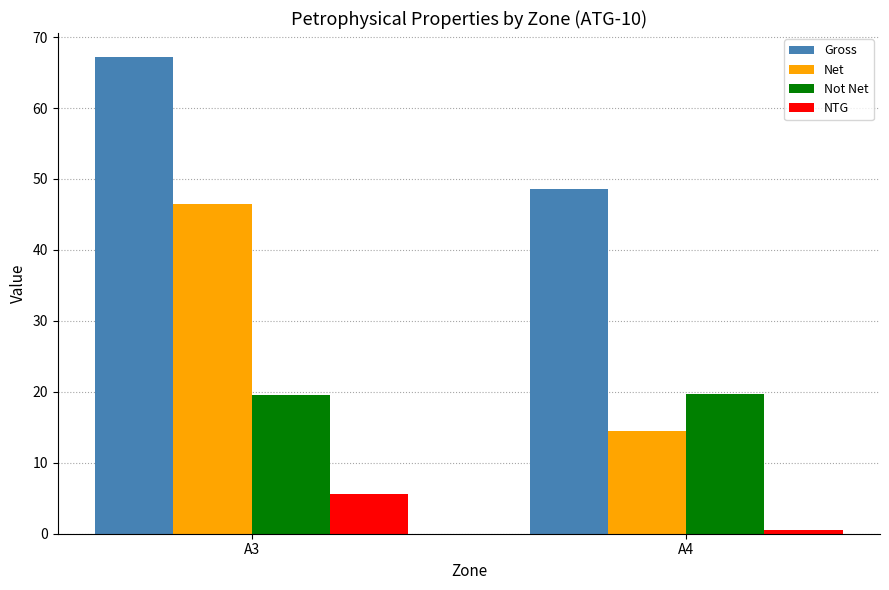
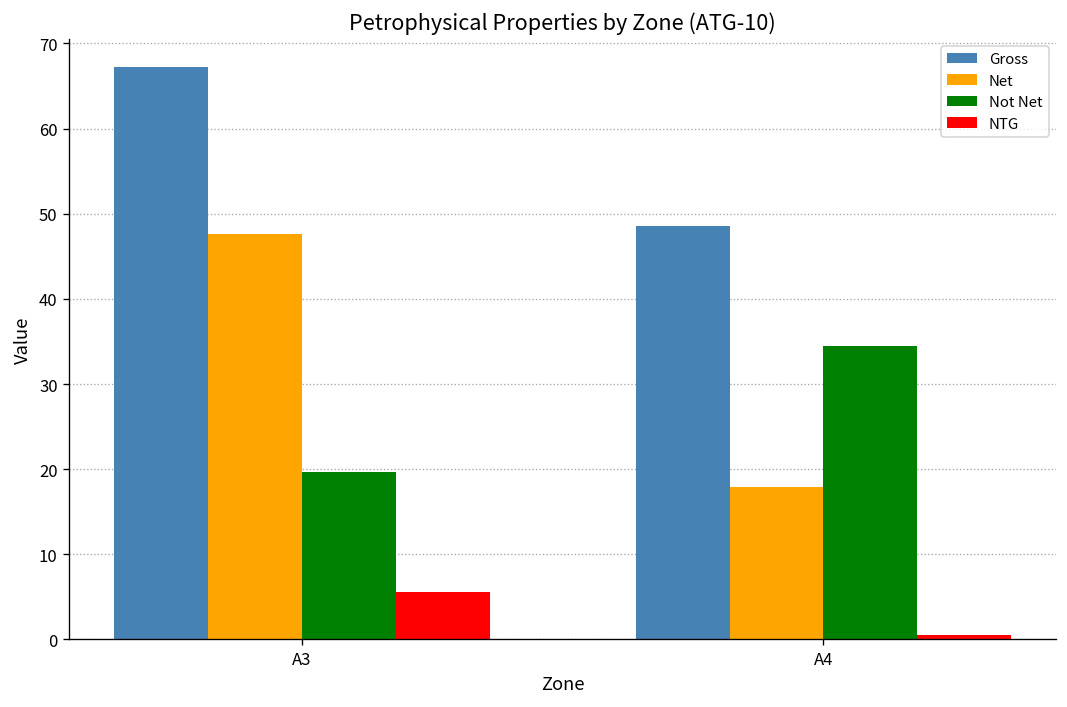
Net, A3: 46 -> 48
Net, A4: 15 -> 18
Not Net, A4: 20 -> 34
